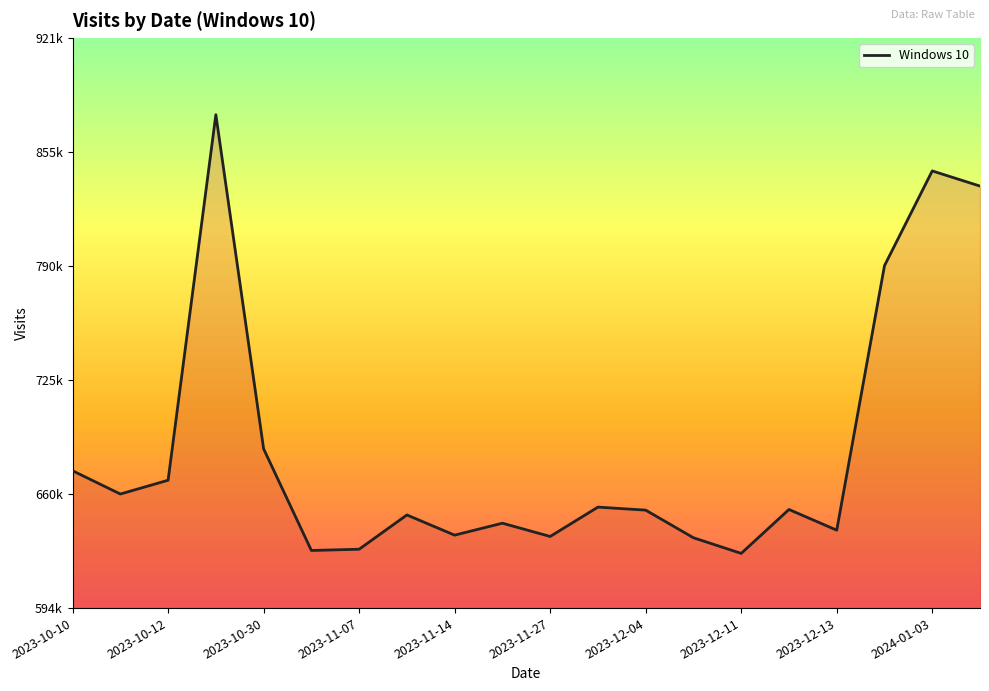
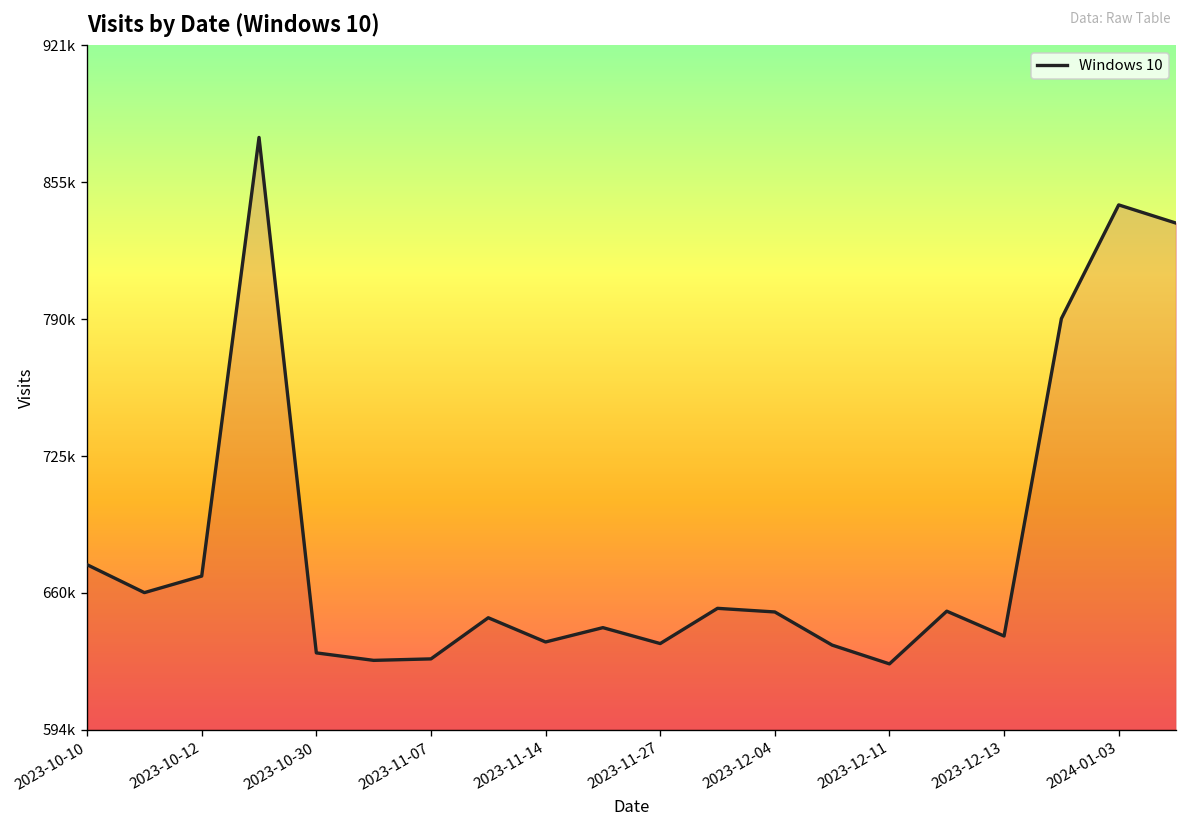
2023-10-30: 686000 -> 631000
